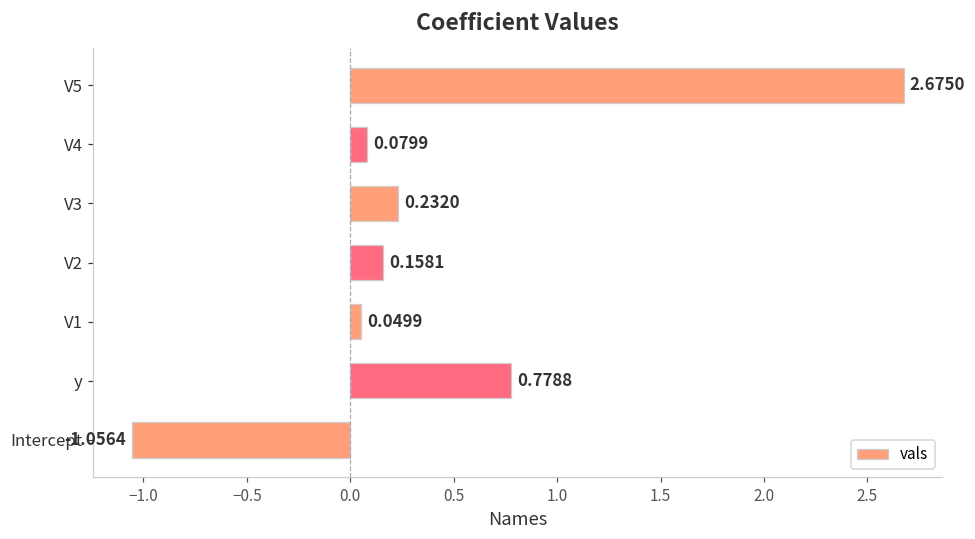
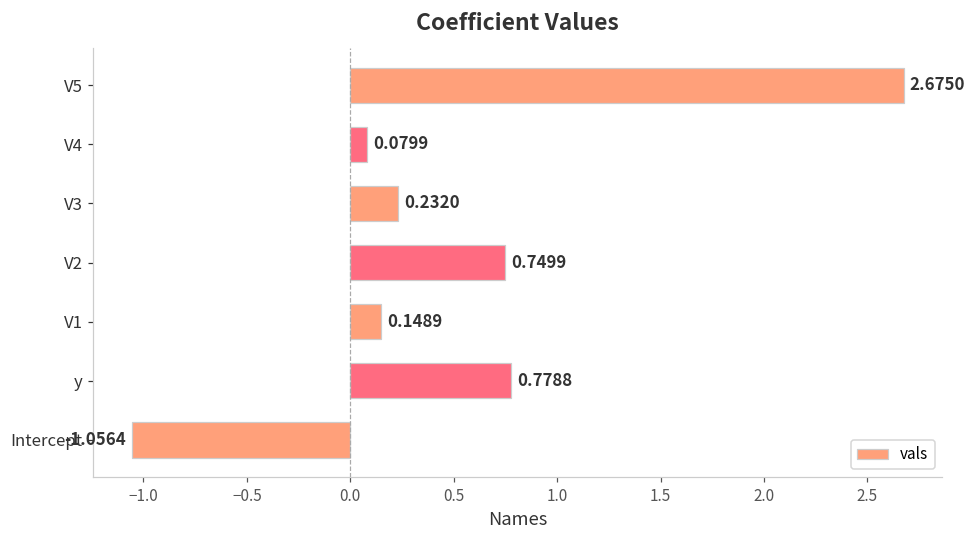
V2: 0.1581 -> 0.7499
V1: 0.0499 -> 0.1489
